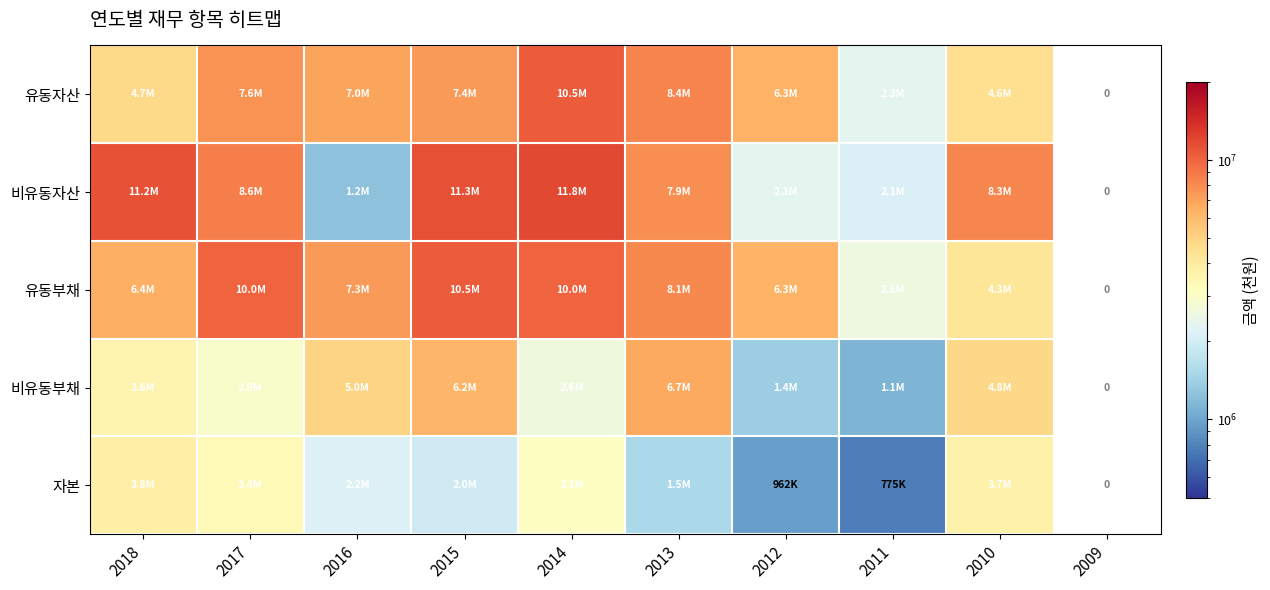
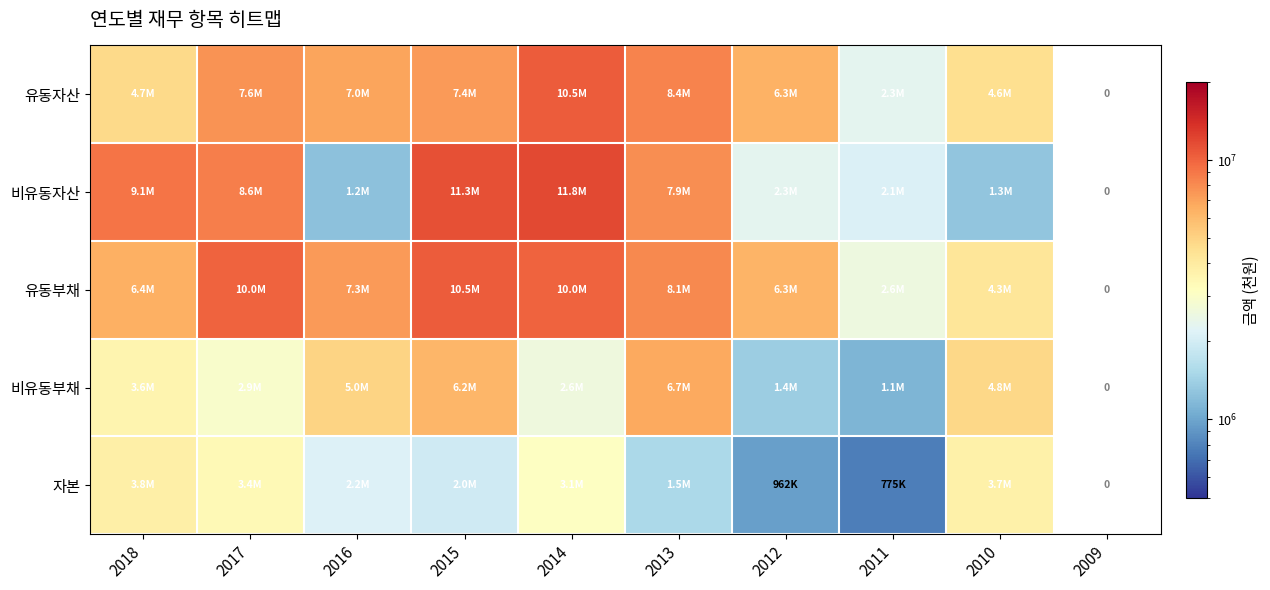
비유동자산, 2018: 11.2M -> 9.1M
비유동자산, 2010: 8.3M -> 1.3M
